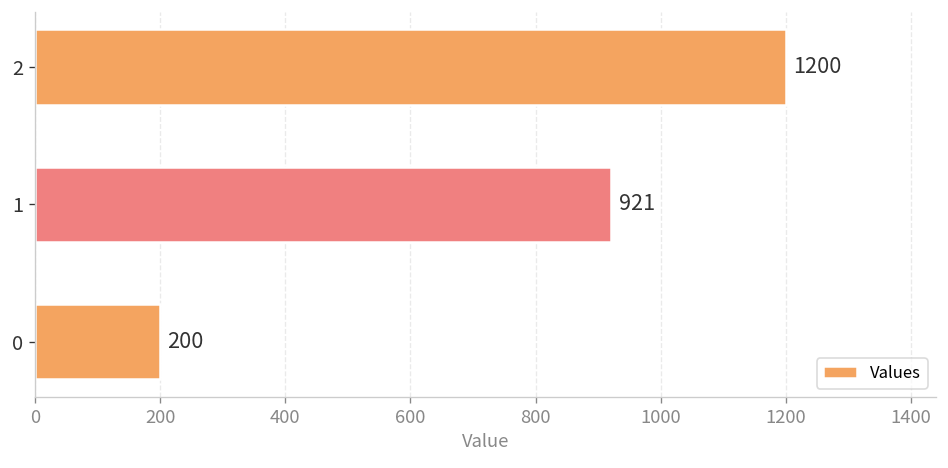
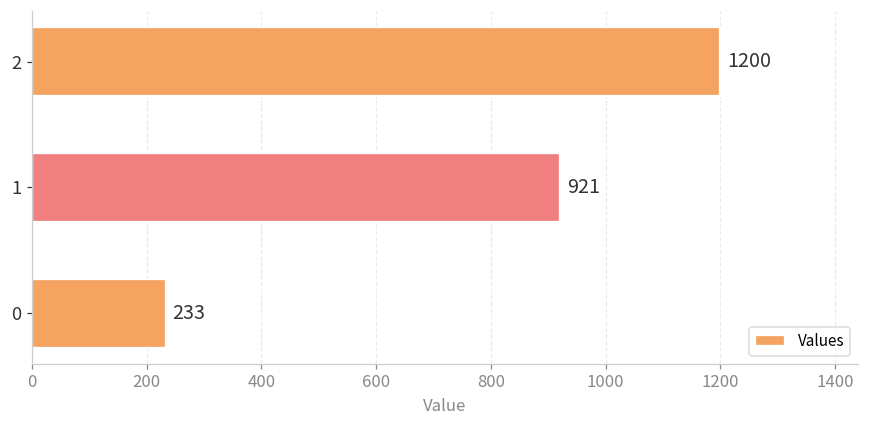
0: 200 -> 233
